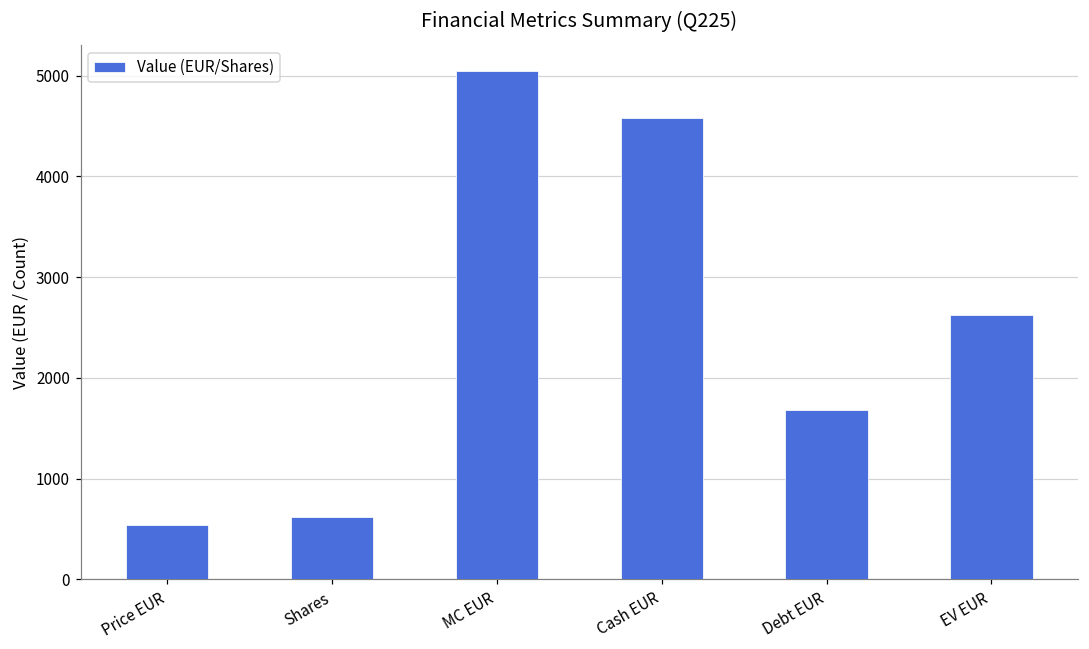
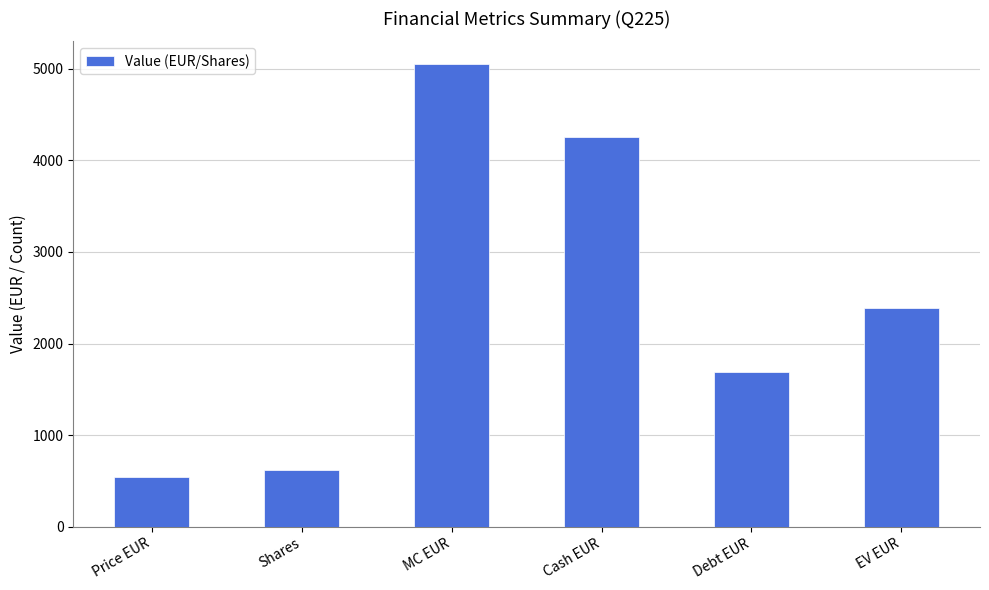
Cash EUR: 4600 -> 4300
EV EUR: 2600 -> 2400
